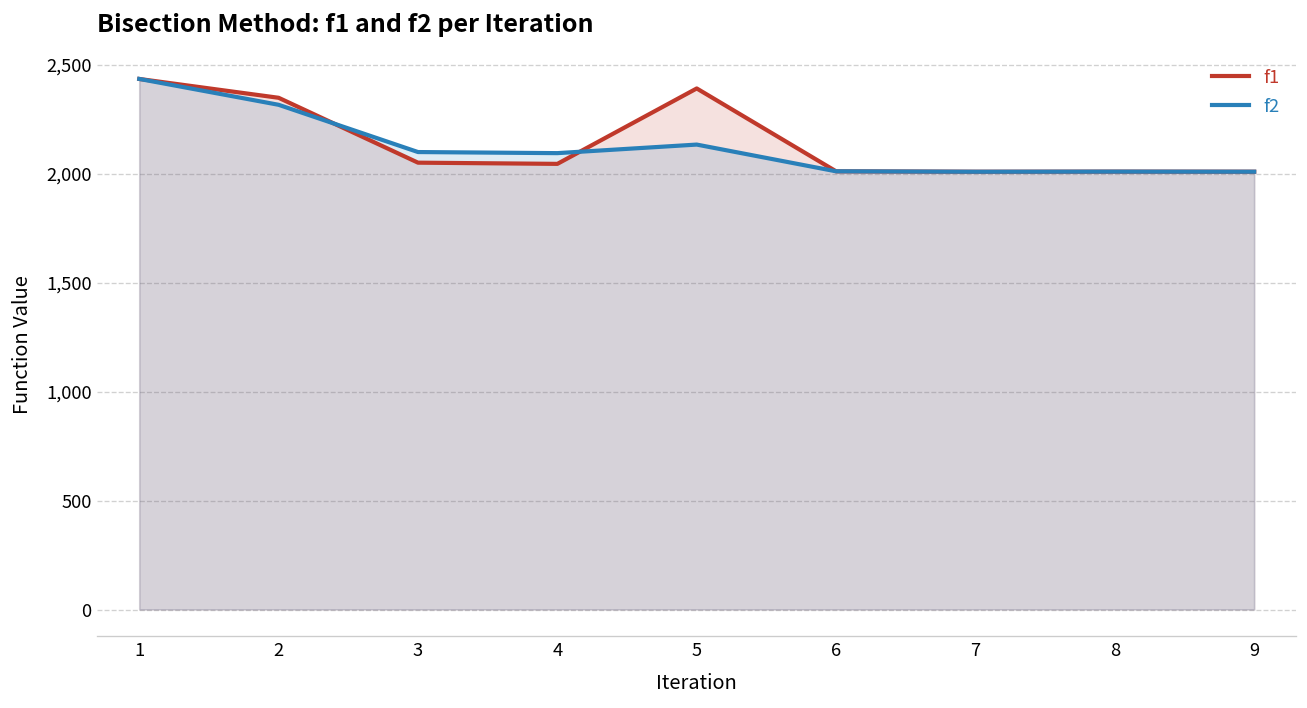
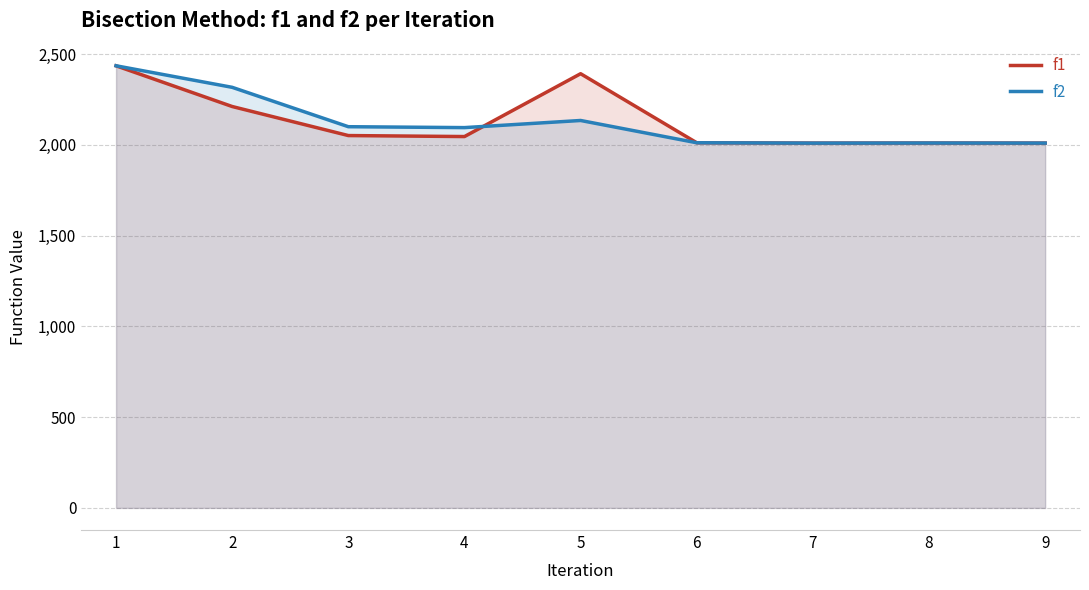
f1, 2: 2,350 -> 2,210
